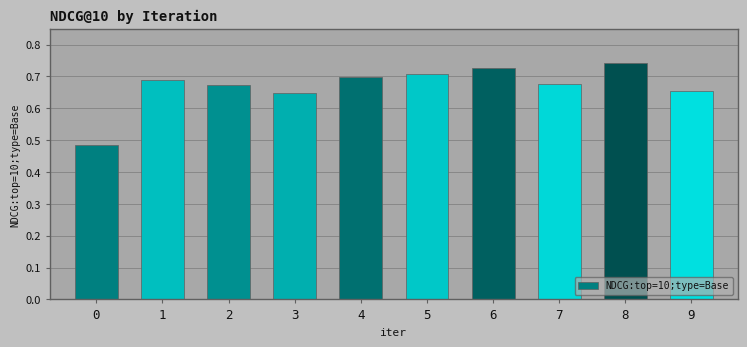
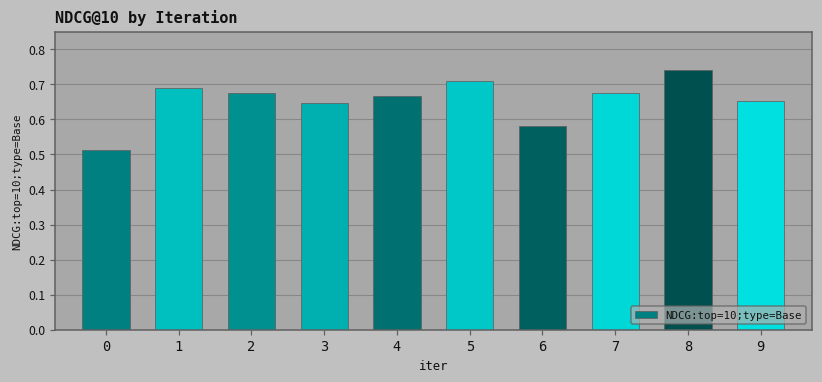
0: 0.48 -> 0.51
4: 0.70 -> 0.67
6: 0.73 -> 0.58
